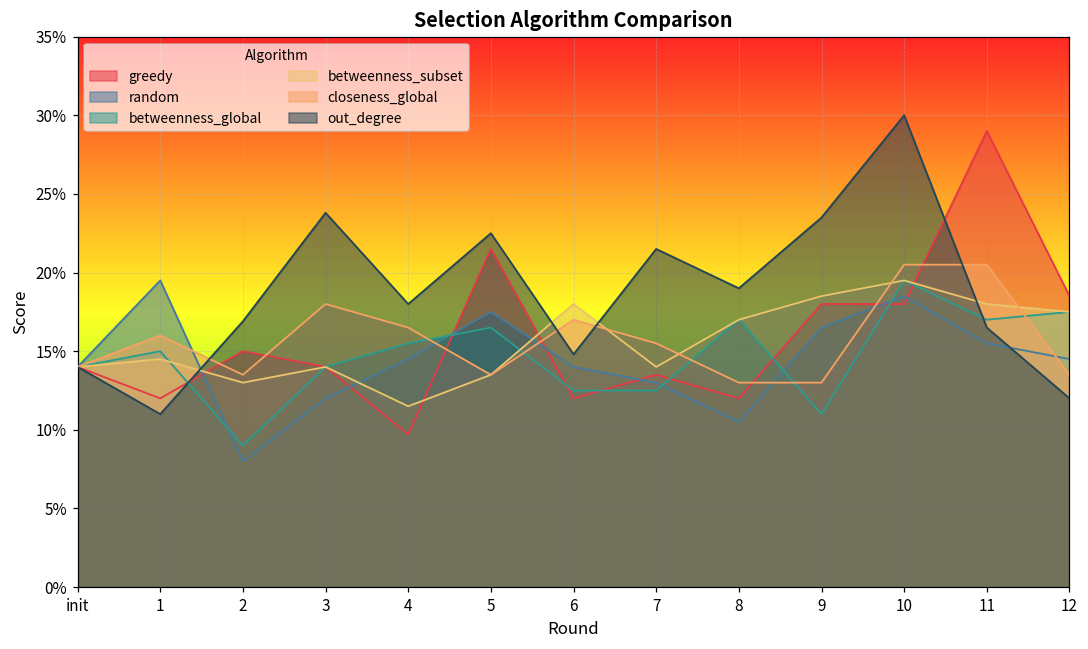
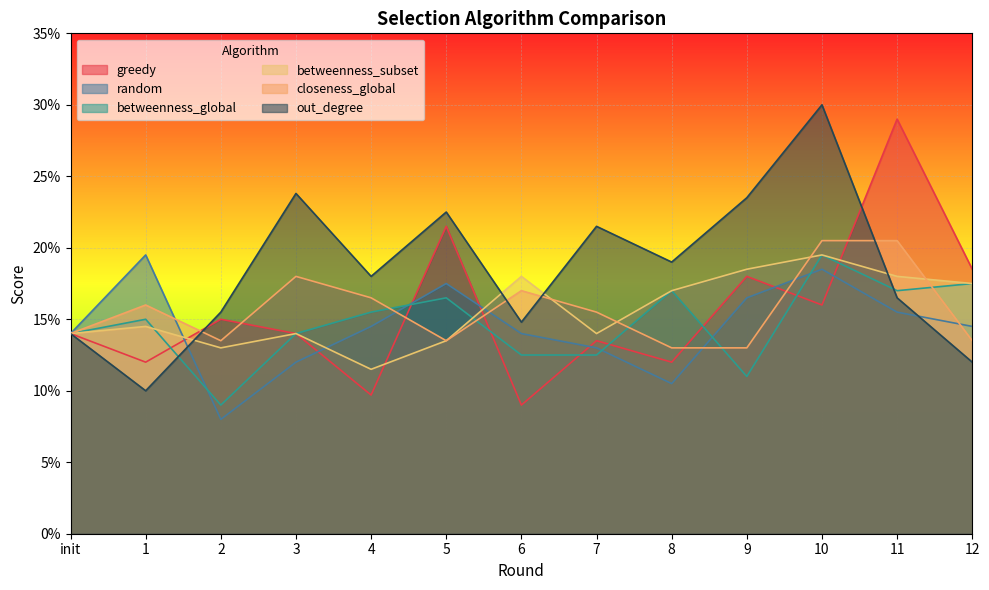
out_degree, 1: 11.0% -> 10.0%
out_degree, 2: 16.9% -> 15.5%
greedy, 6: 12.0% -> 9.0%
greedy, 10: 18.0% -> 16.0%
